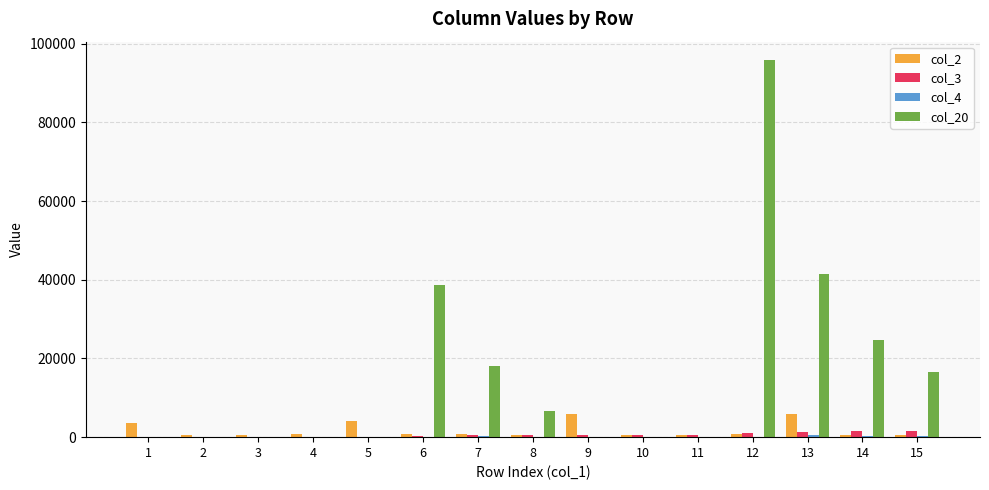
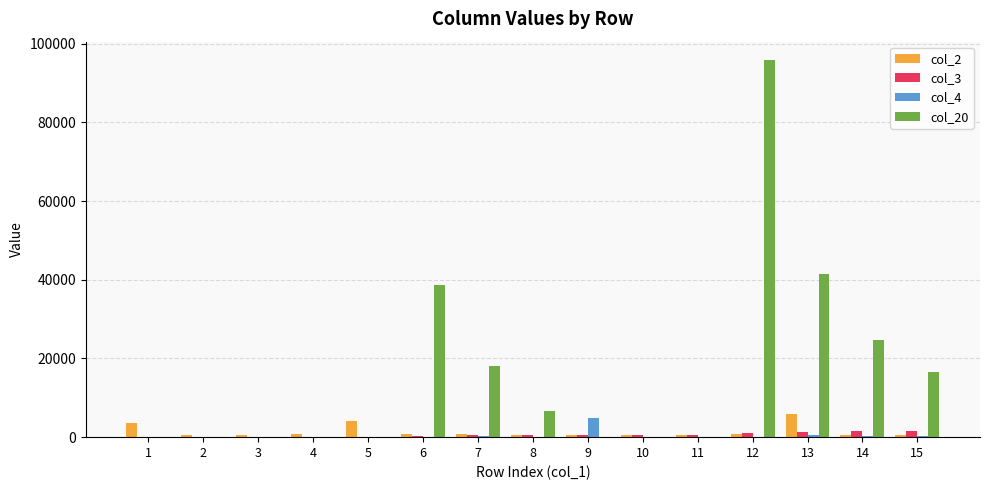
col_2, 9: 6000 -> 1000
col_4, 9: 0 -> 5000
